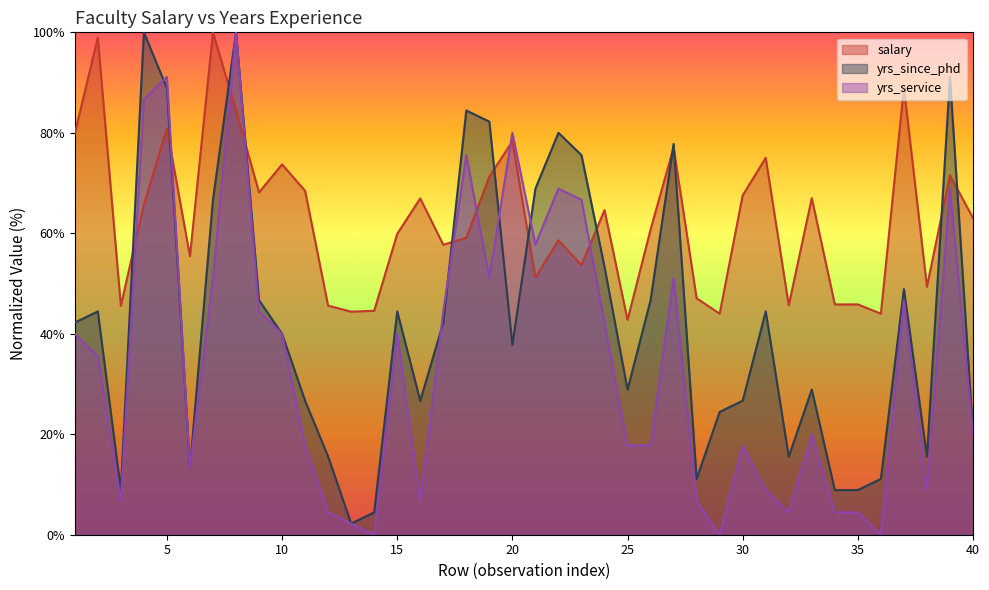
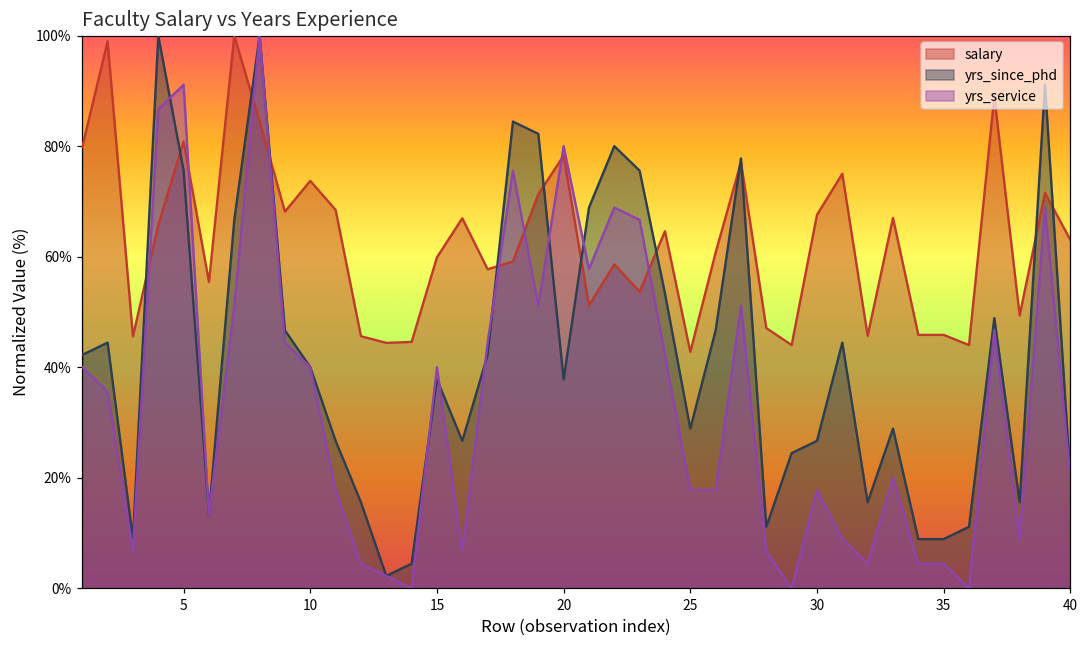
yrs_since_phd, 5: 89% -> 76%
yrs_since_phd, 15: 44% -> 38%
